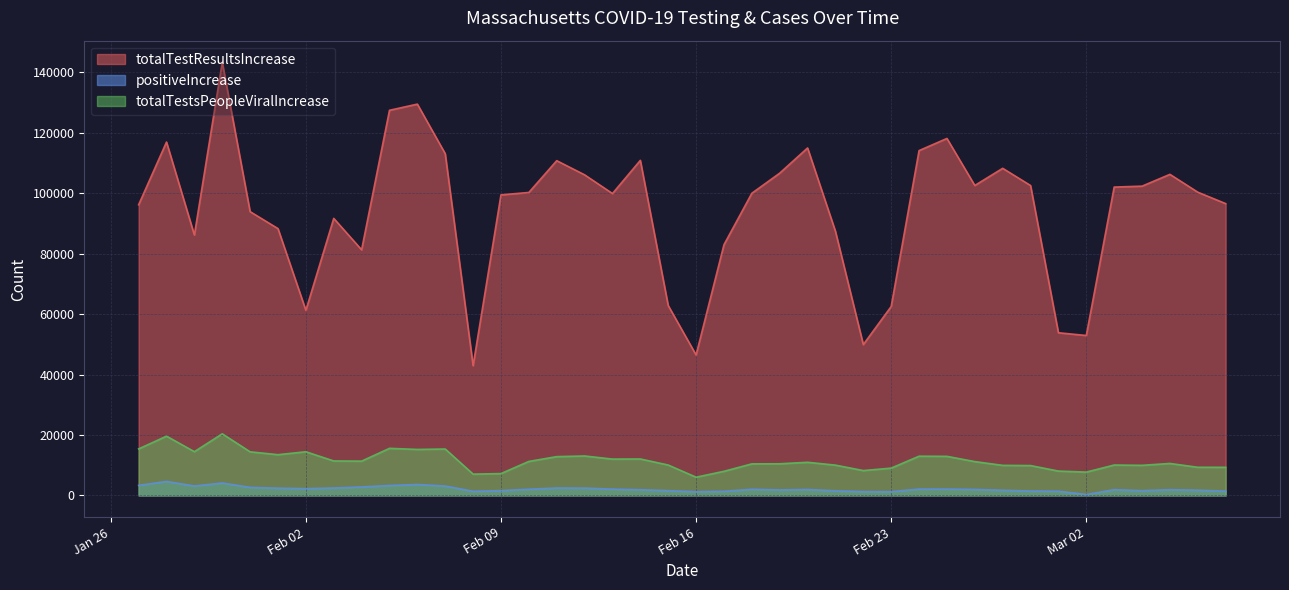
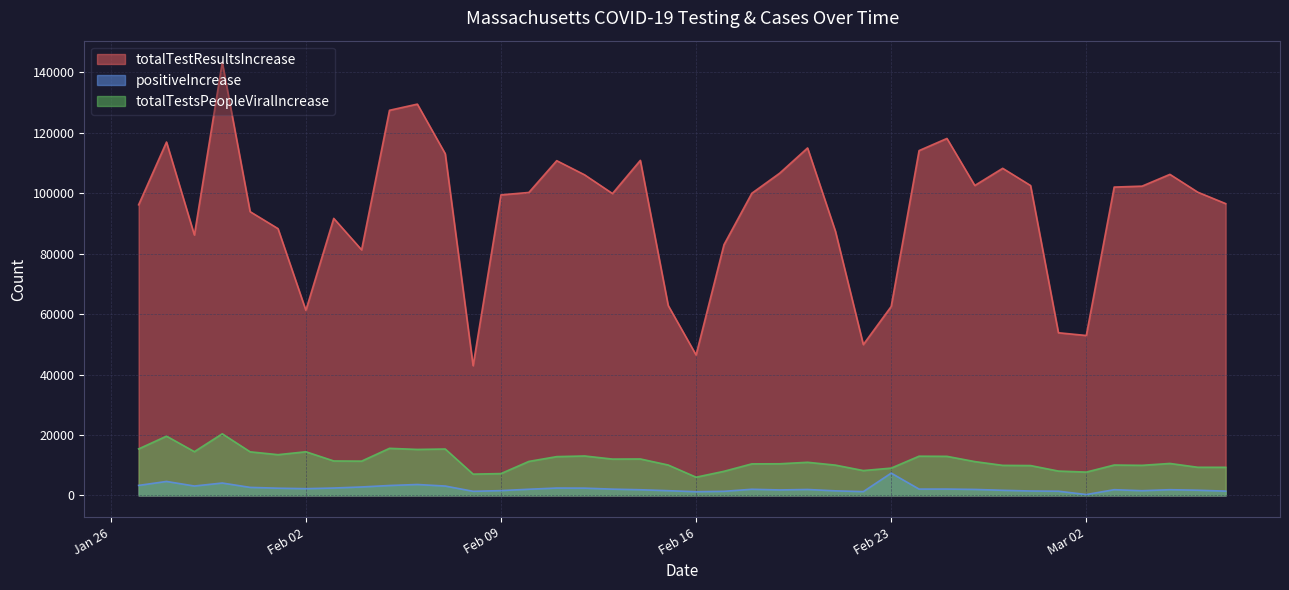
positiveIncrease, Feb 23: 1000 -> 7000
